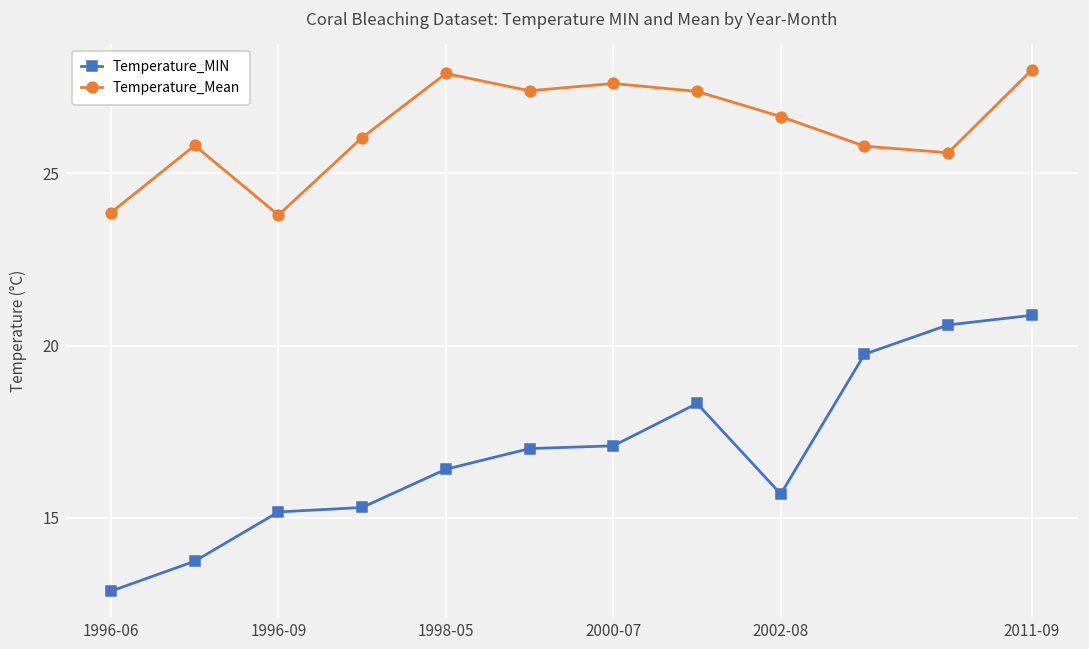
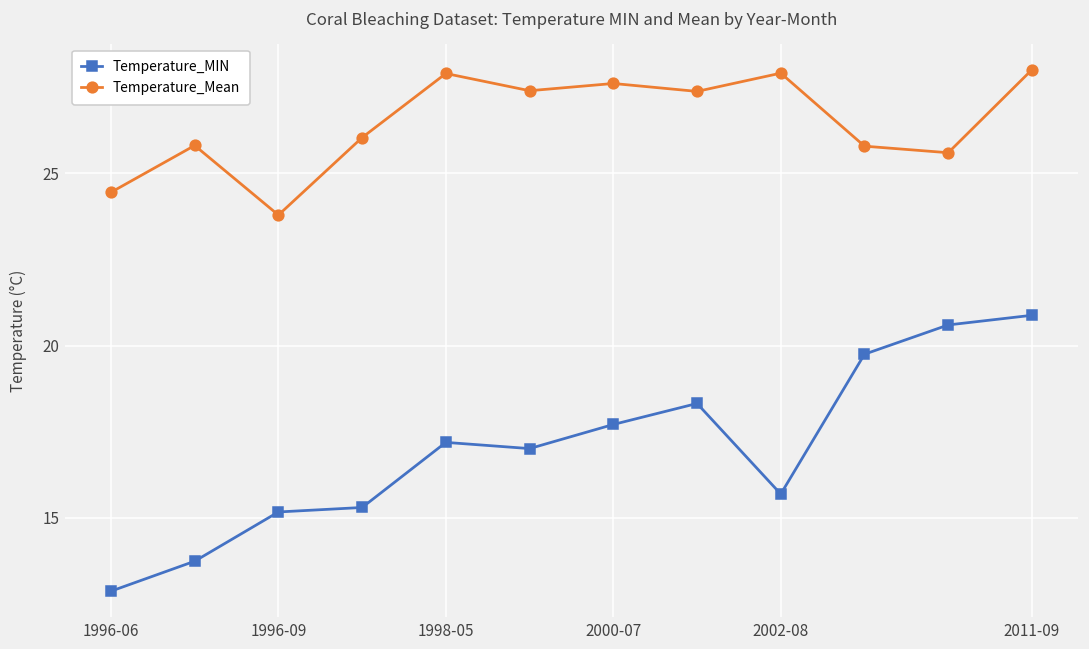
Temperature_Mean, 1996-06: 23.9 -> 24.5
Temperature_MIN, 1998-05: 16.4 -> 17.2
Temperature_MIN, 2000-07: 17.1 -> 17.7
Temperature_Mean, 2002-08: 26.7 -> 27.9
